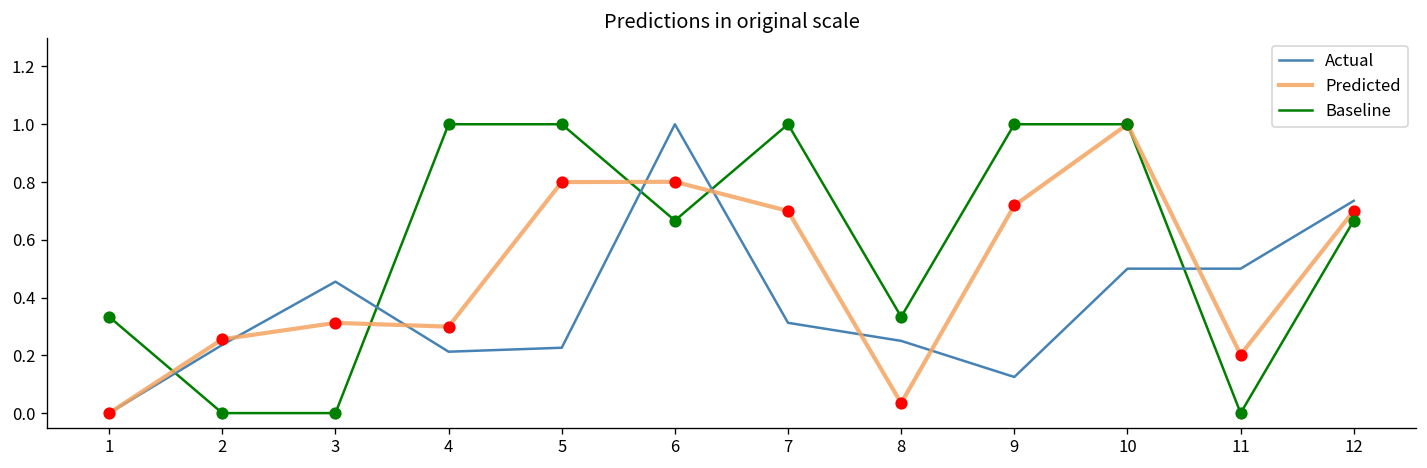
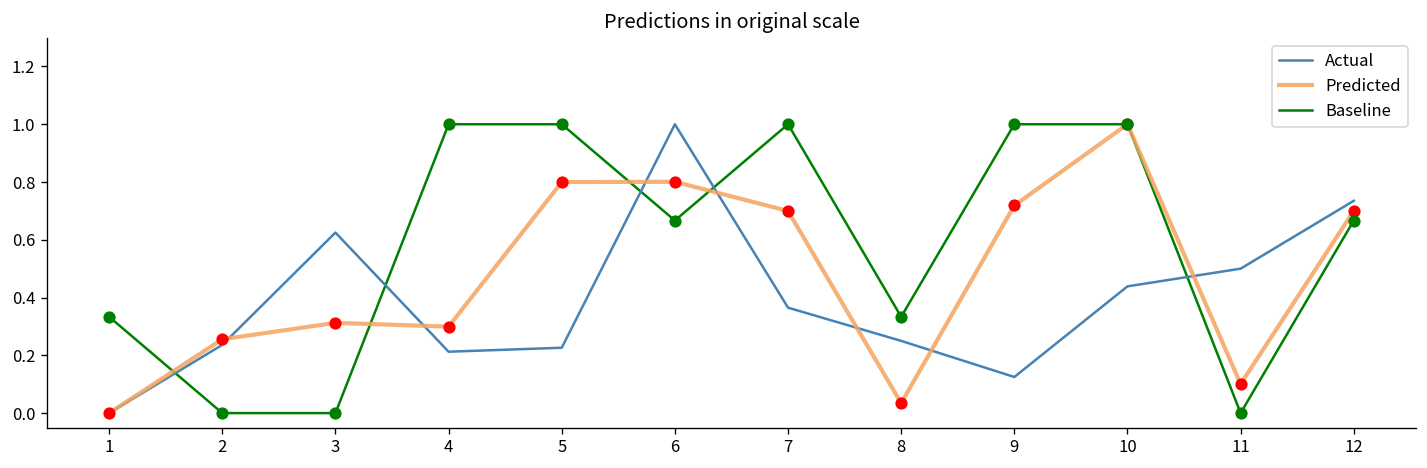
Actual, 3: 0.46 -> 0.63
Actual, 7: 0.31 -> 0.37
Actual, 10: 0.50 -> 0.44
Predicted, 11: 0.20 -> 0.10
